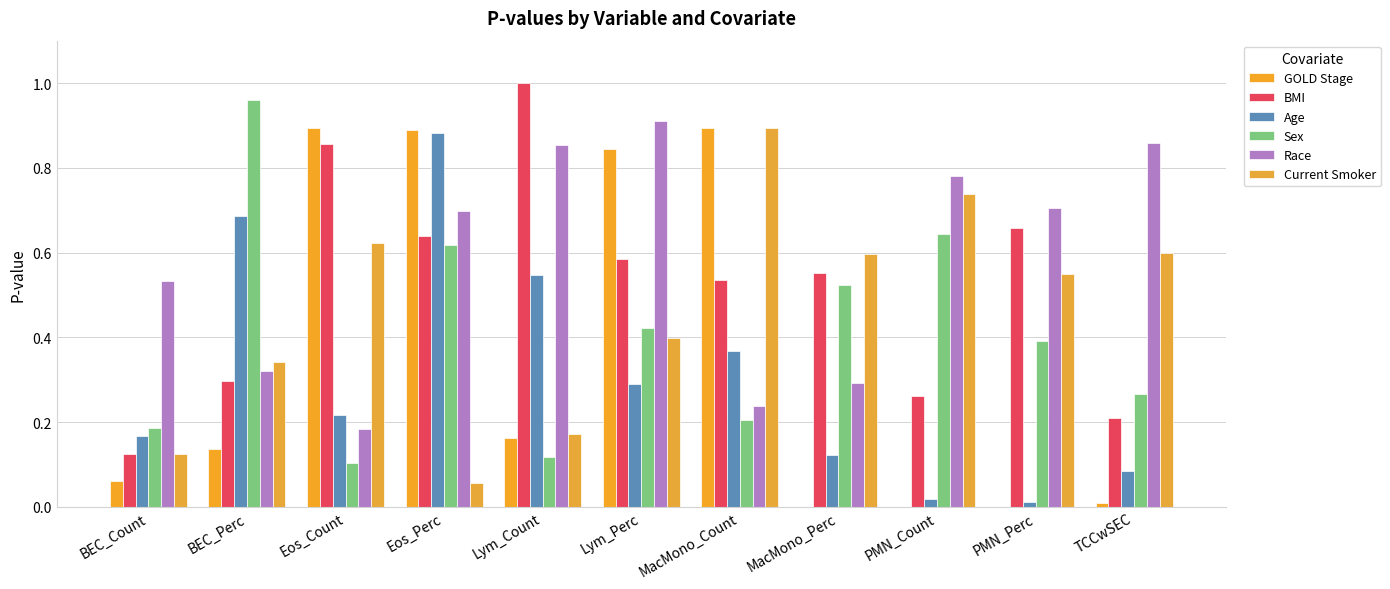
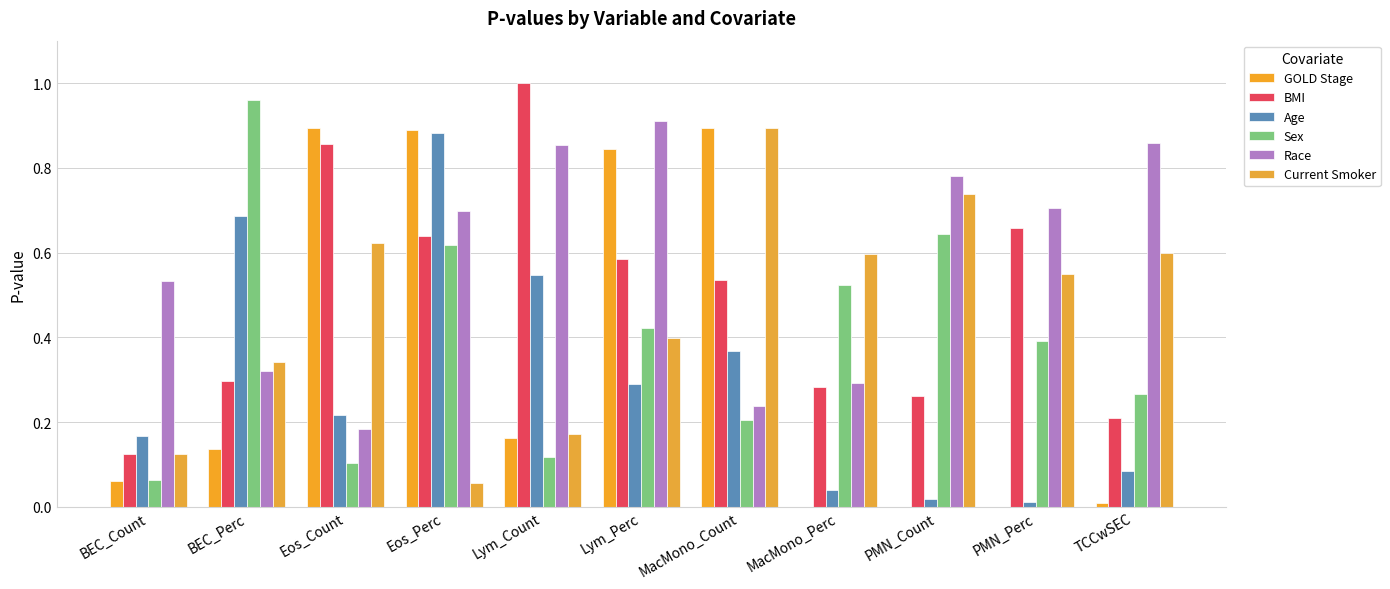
Sex, BEC_Count: 0.19 -> 0.06
BMI, MacMono_Perc: 0.55 -> 0.28
Age, MacMono_Perc: 0.12 -> 0.04
